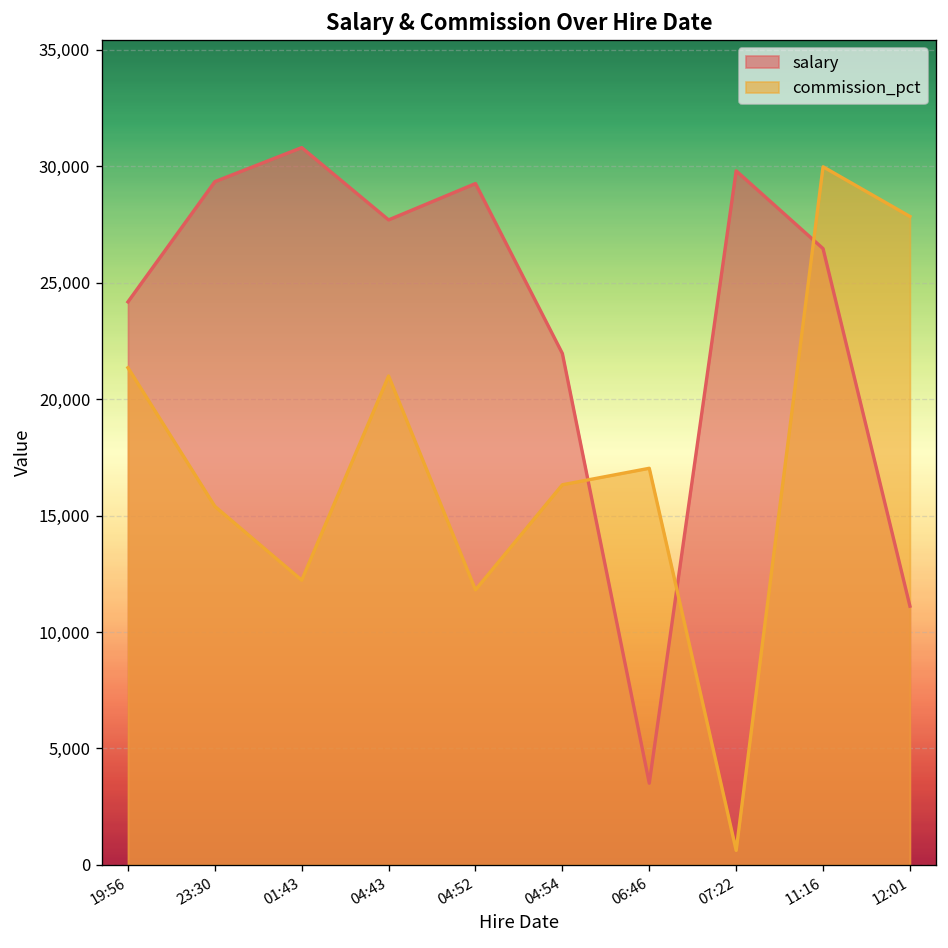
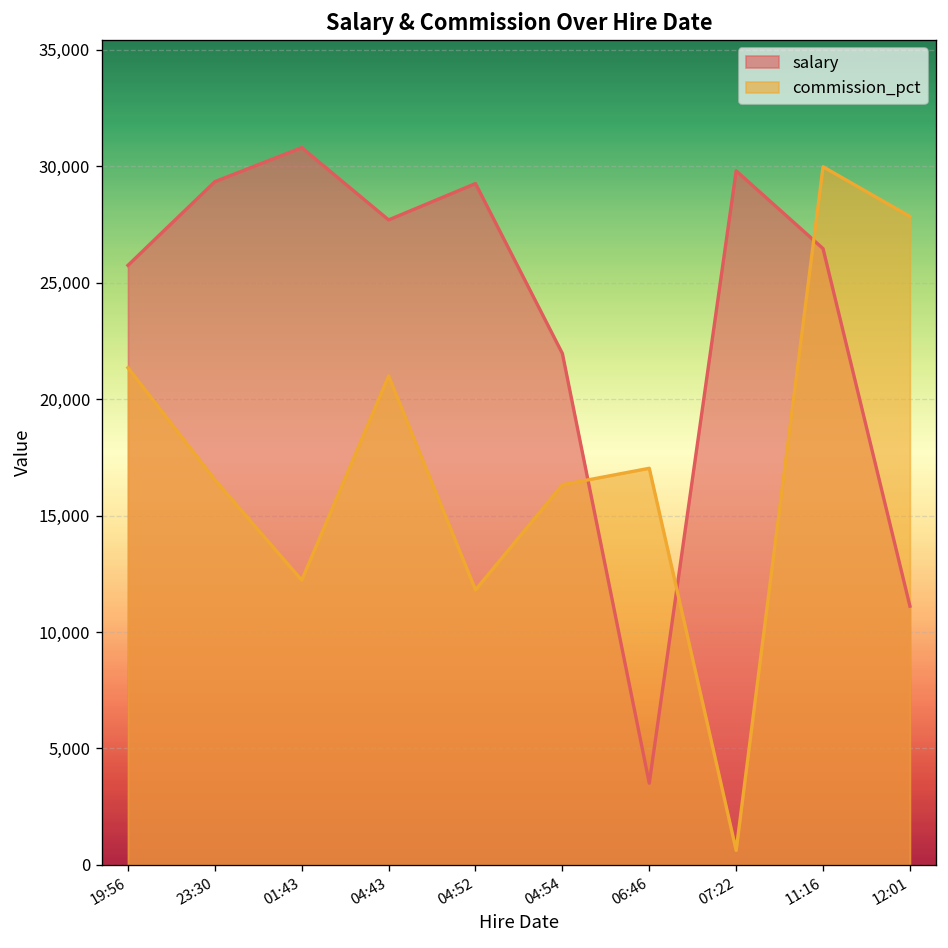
salary, 19:56: 24,200 -> 25,700
commission_pct, 23:30: 15,400 -> 16,500
